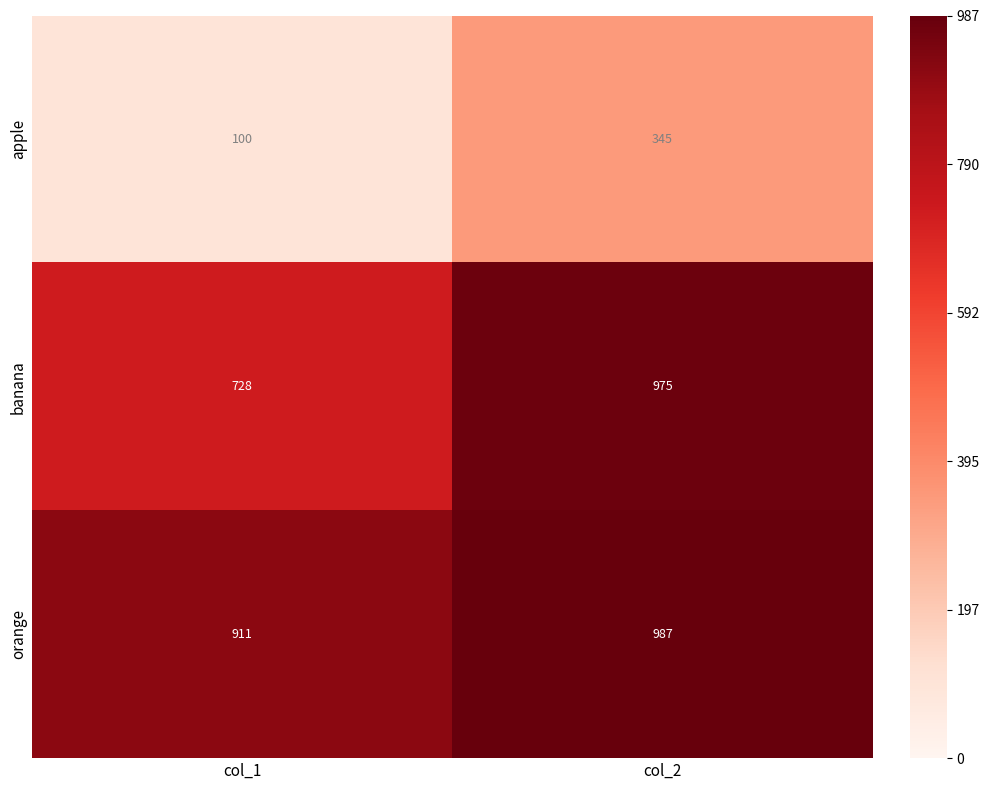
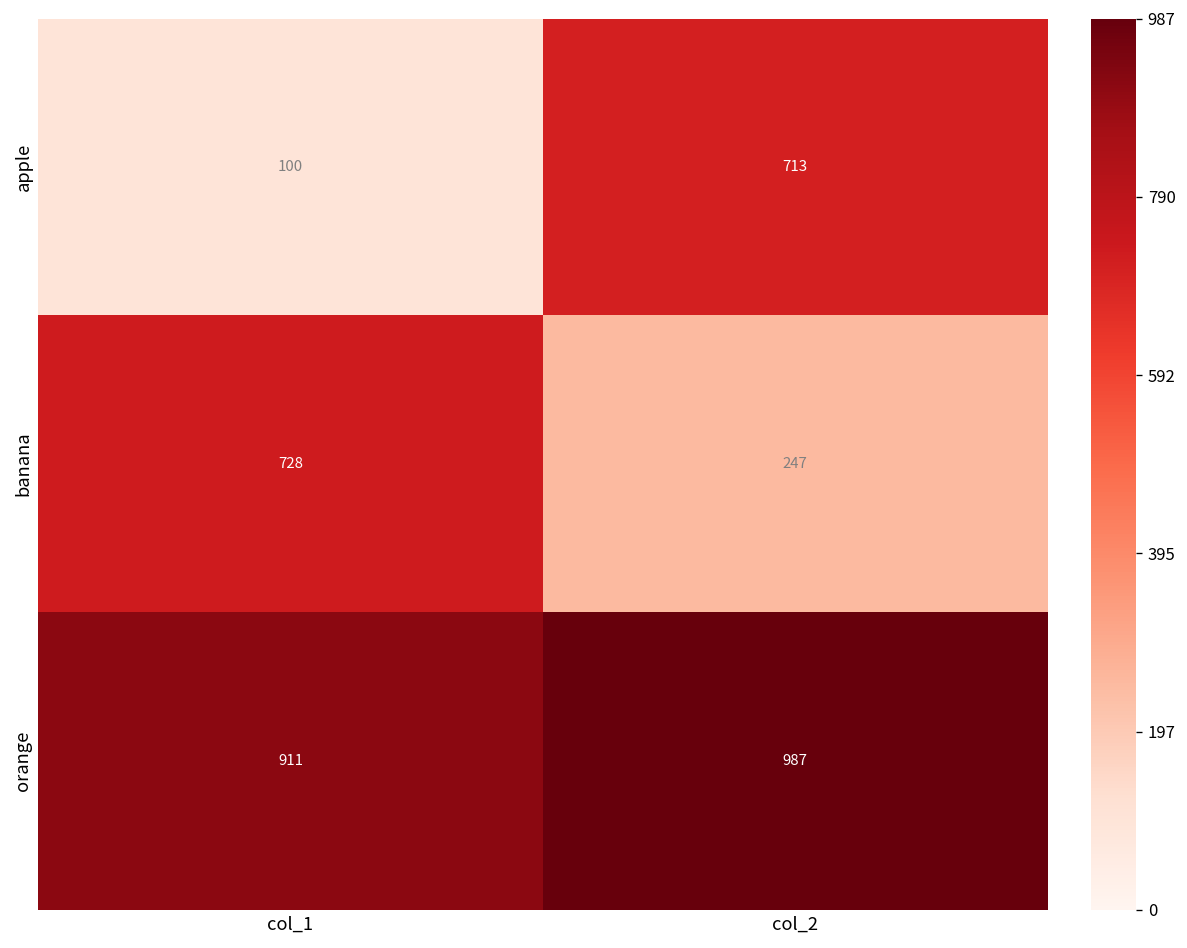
apple, col_2: 345 -> 713
banana, col_2: 975 -> 247
